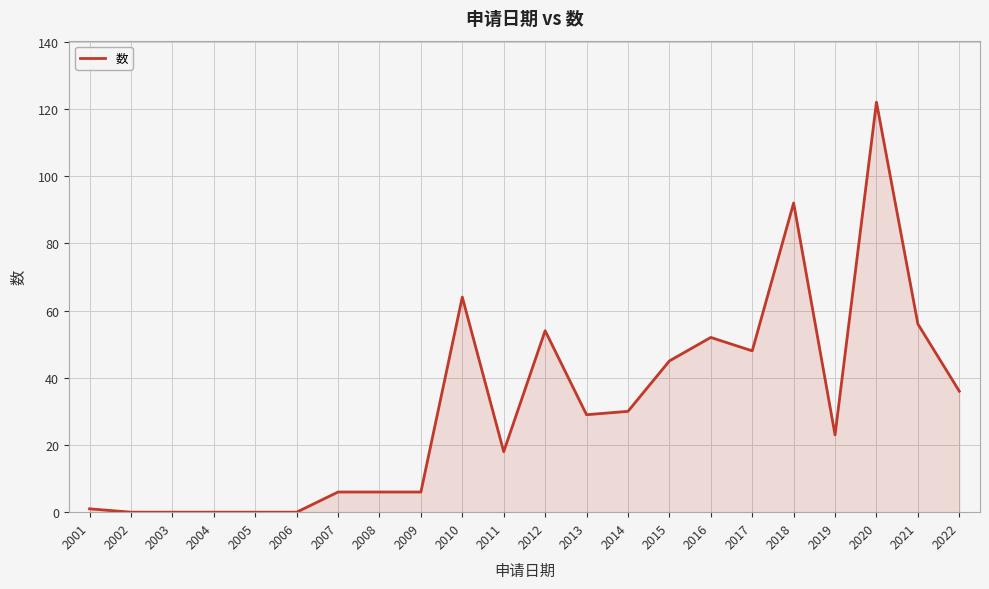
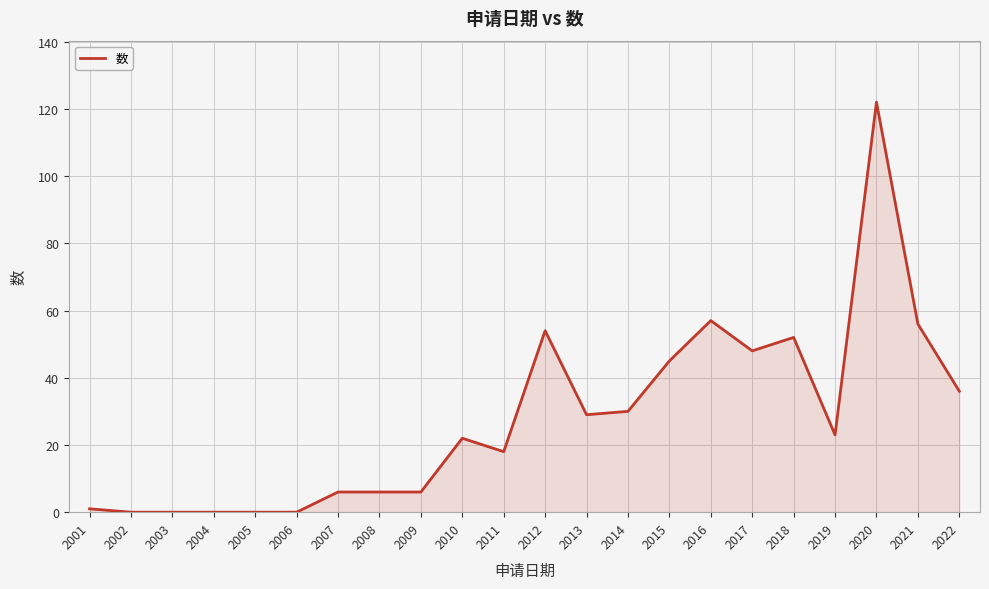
2010: 64 -> 22
2016: 52 -> 57
2018: 92 -> 52
